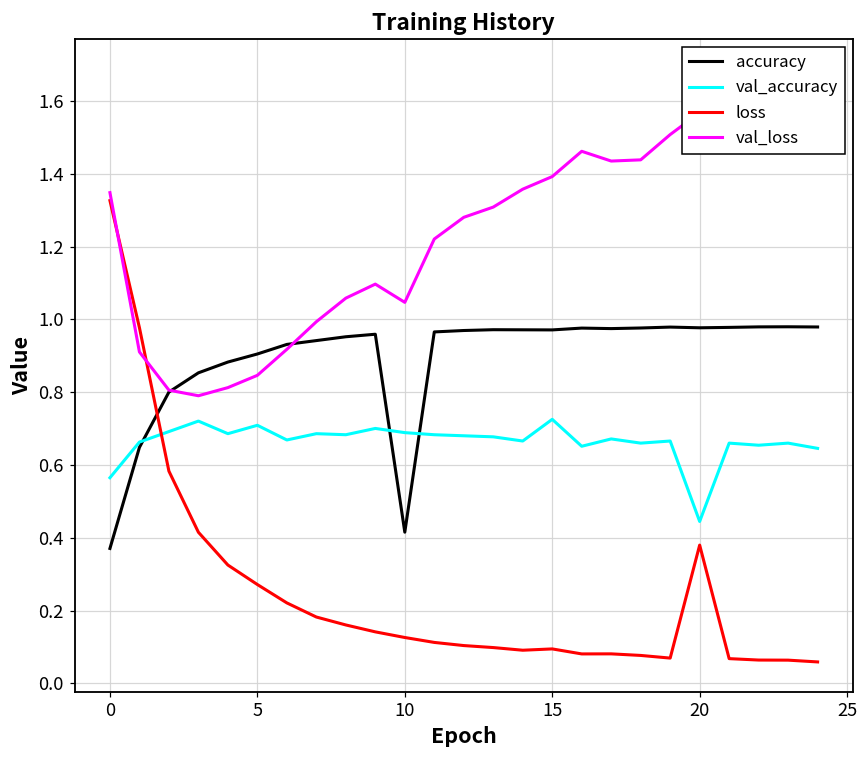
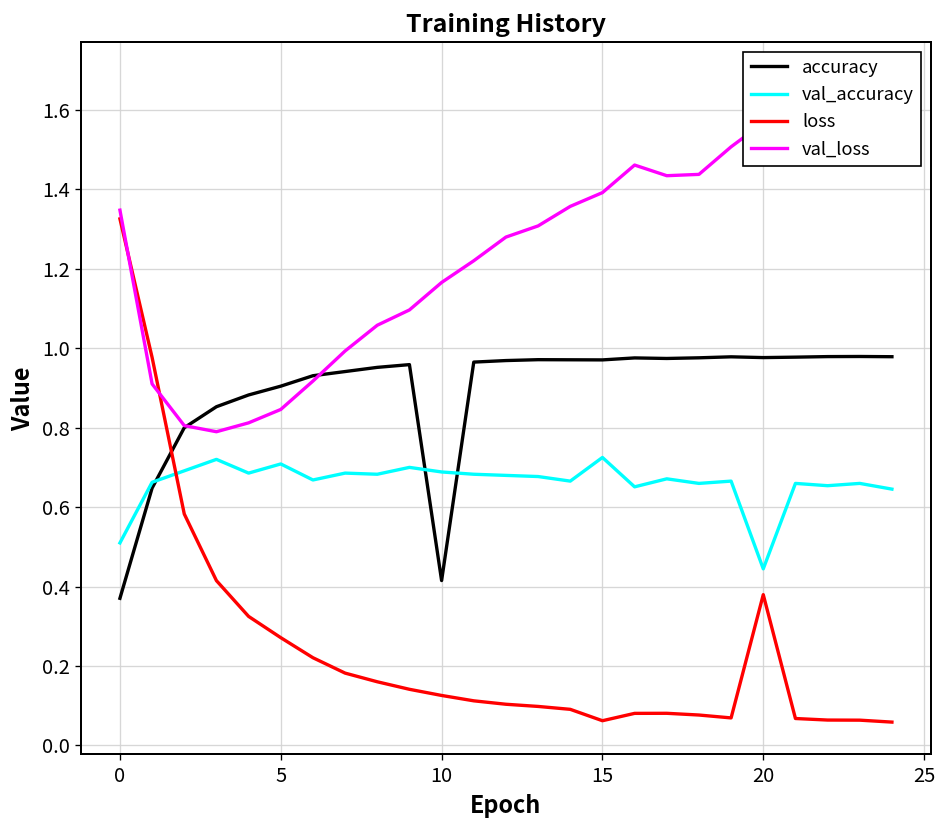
val_accuracy, 0: 0.56 -> 0.51
val_loss, 10: 1.05 -> 1.17
loss, 15: 0.09 -> 0.06
